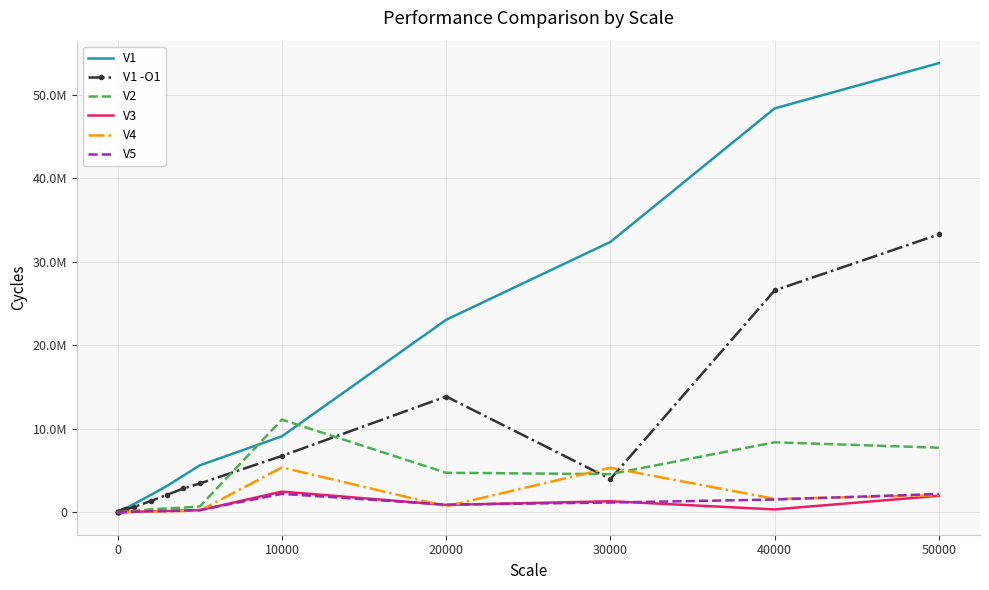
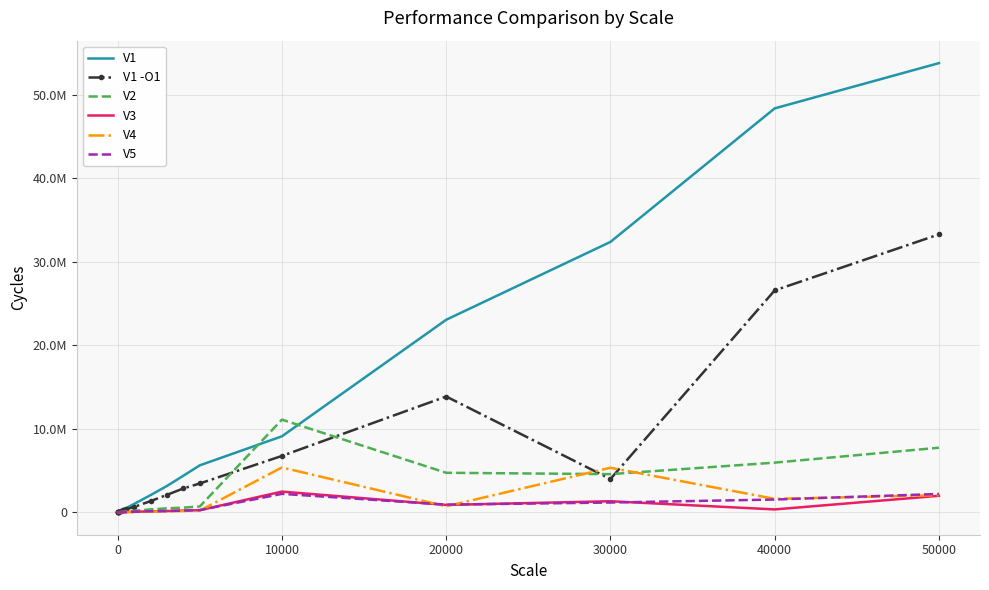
V2, 40000: 8000000 -> 6000000
